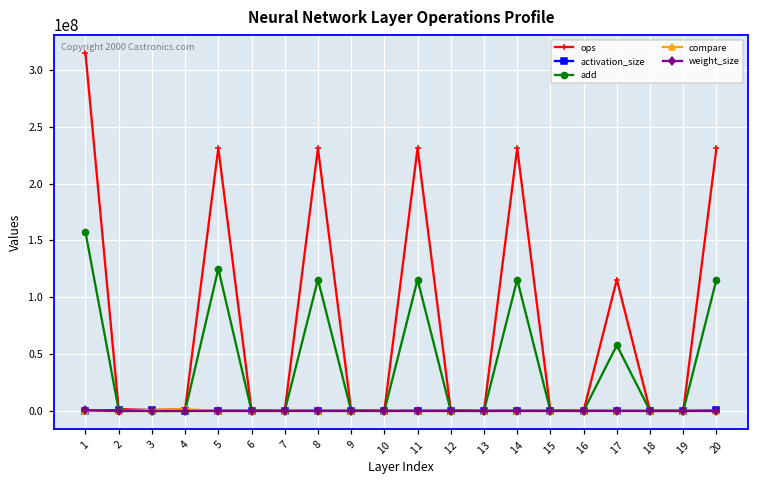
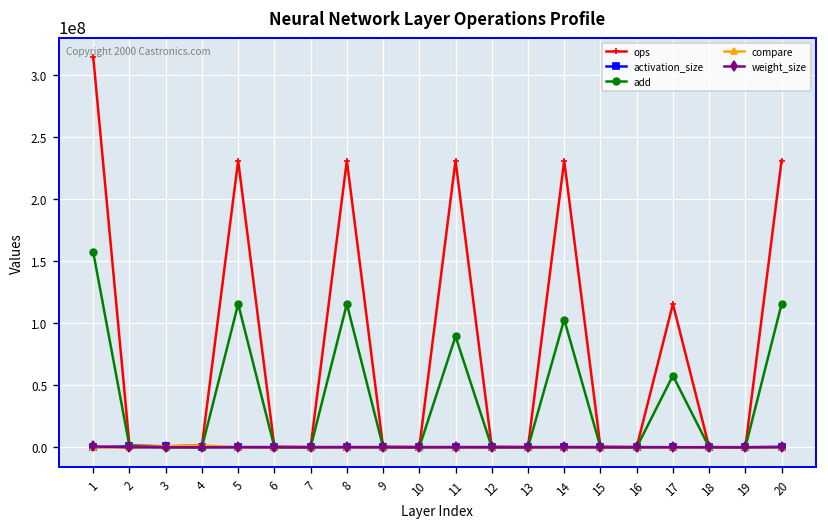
add, 5: 125000000 -> 116000000
add, 11: 116000000 -> 89000000
add, 14: 116000000 -> 103000000
